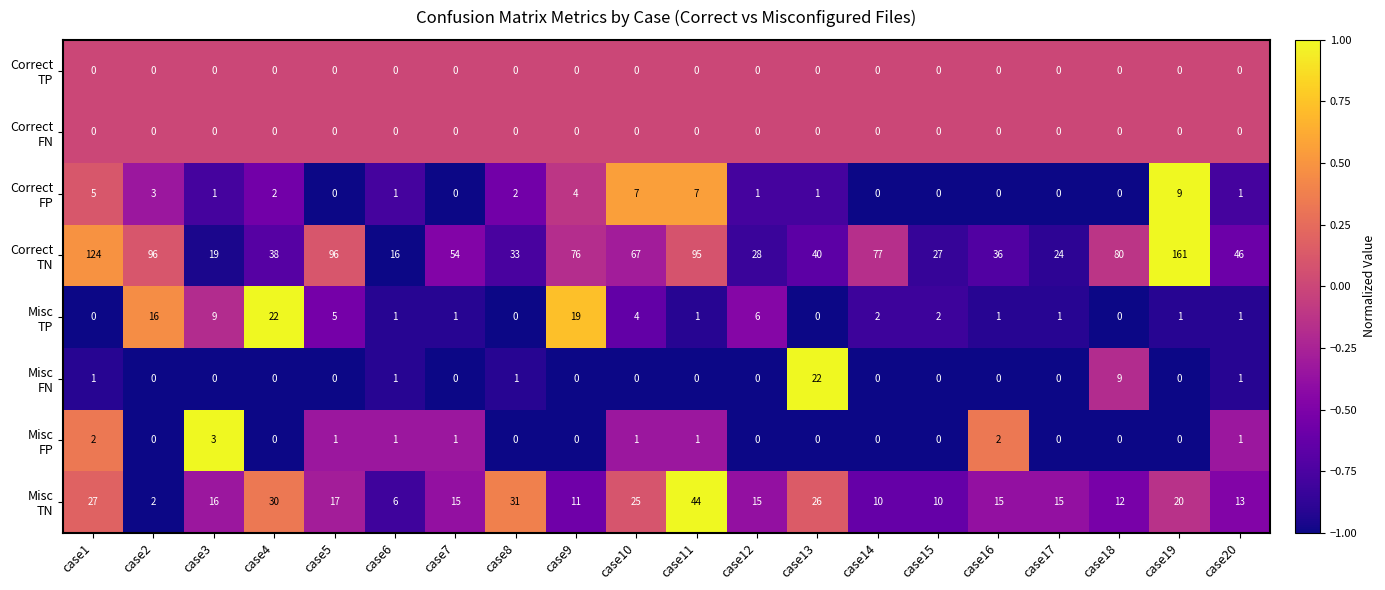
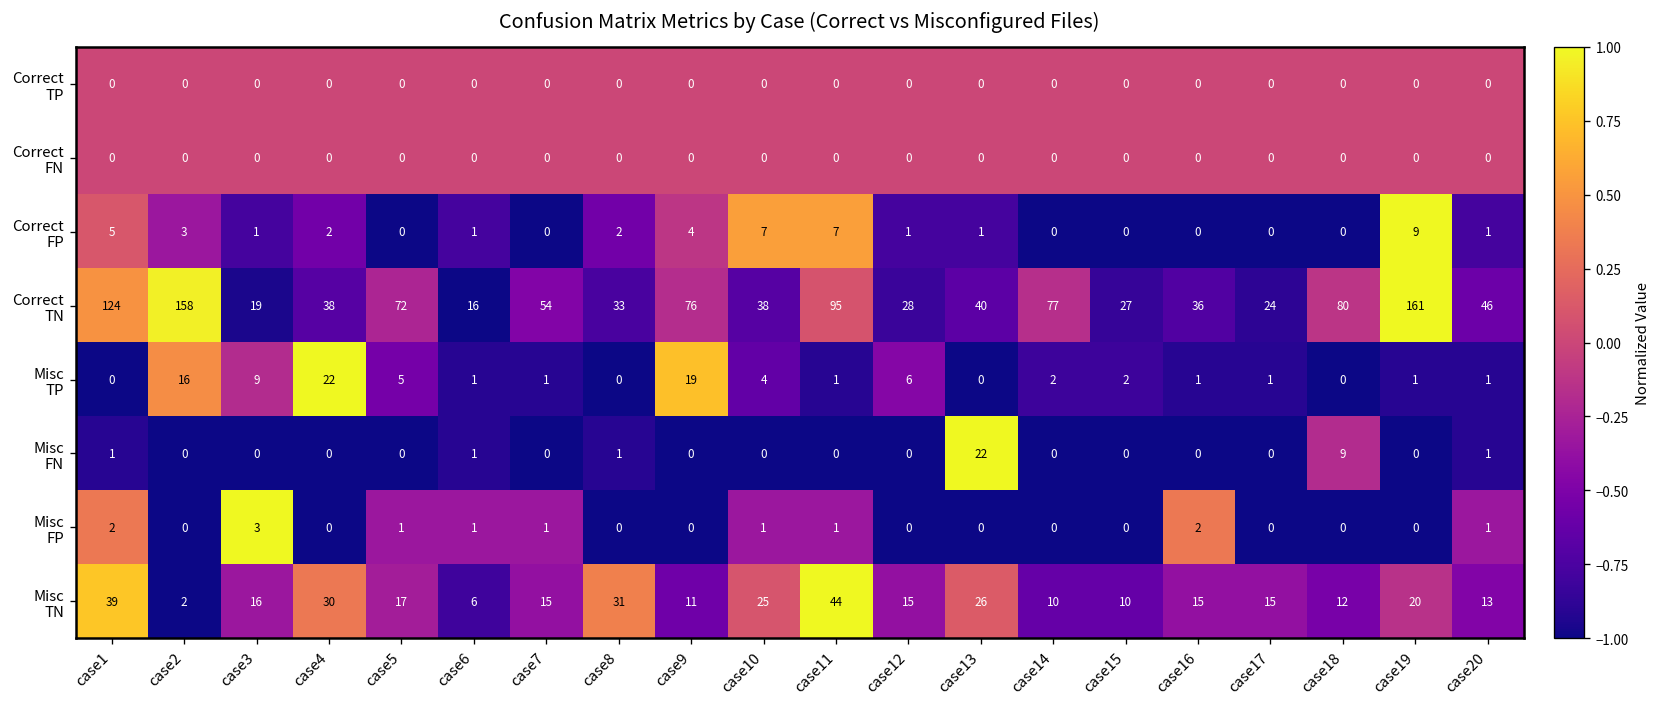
Correct TN, case2: 96 -> 158
Correct TN, case5: 96 -> 72
Correct TN, case10: 67 -> 38
Misc TN, case1: 27 -> 39
